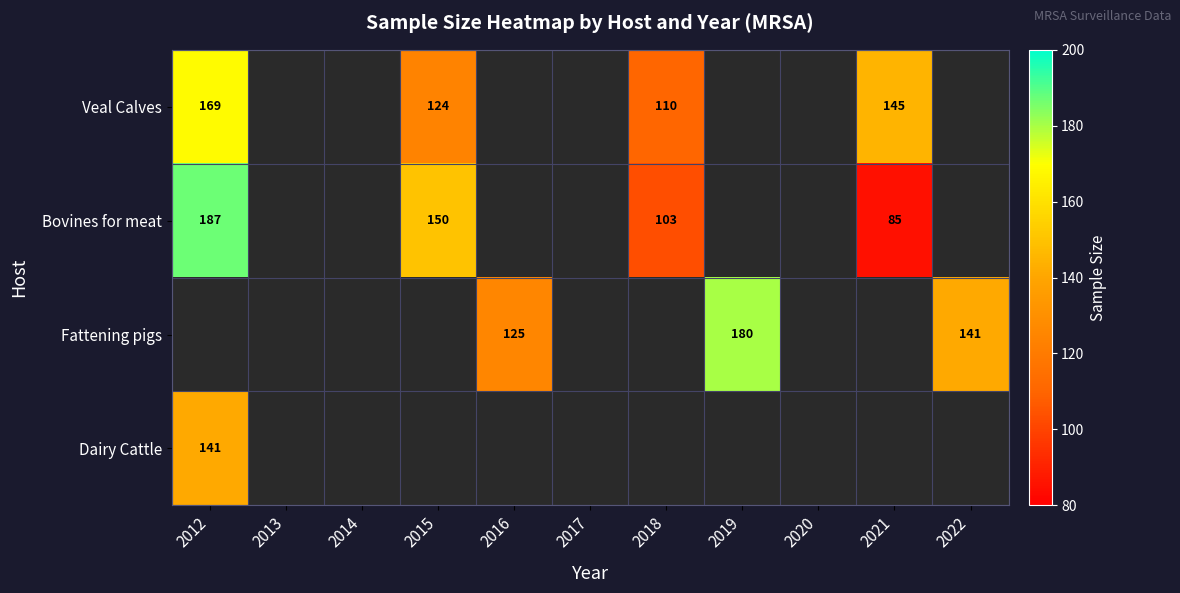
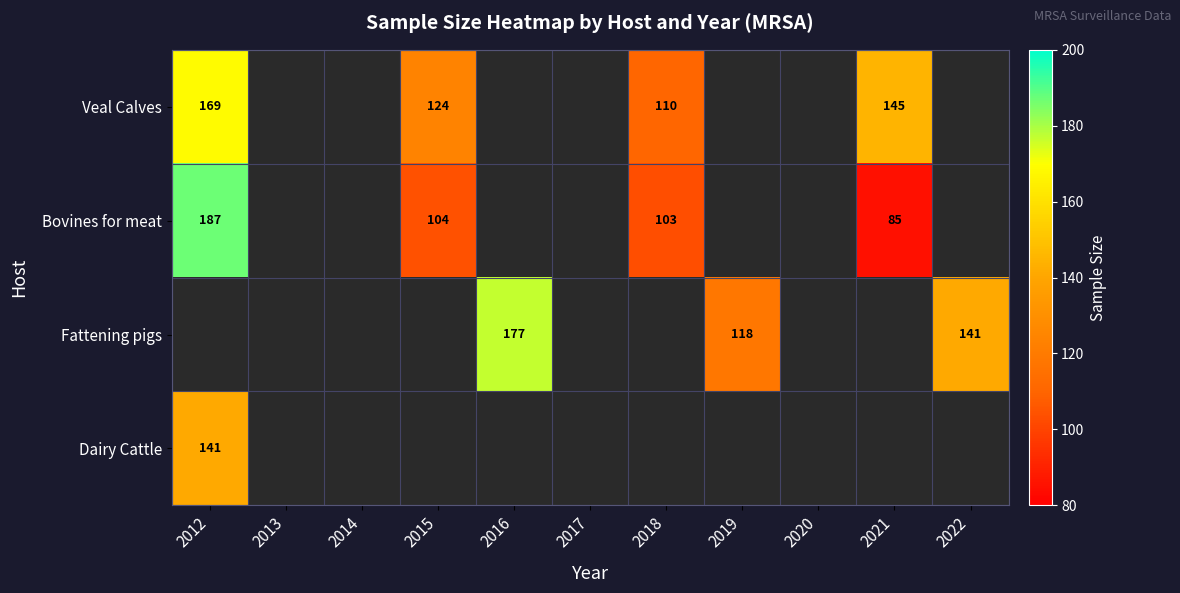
Bovines for meat, 2015: 150 -> 104
Fattening pigs, 2016: 125 -> 177
Fattening pigs, 2019: 180 -> 118
